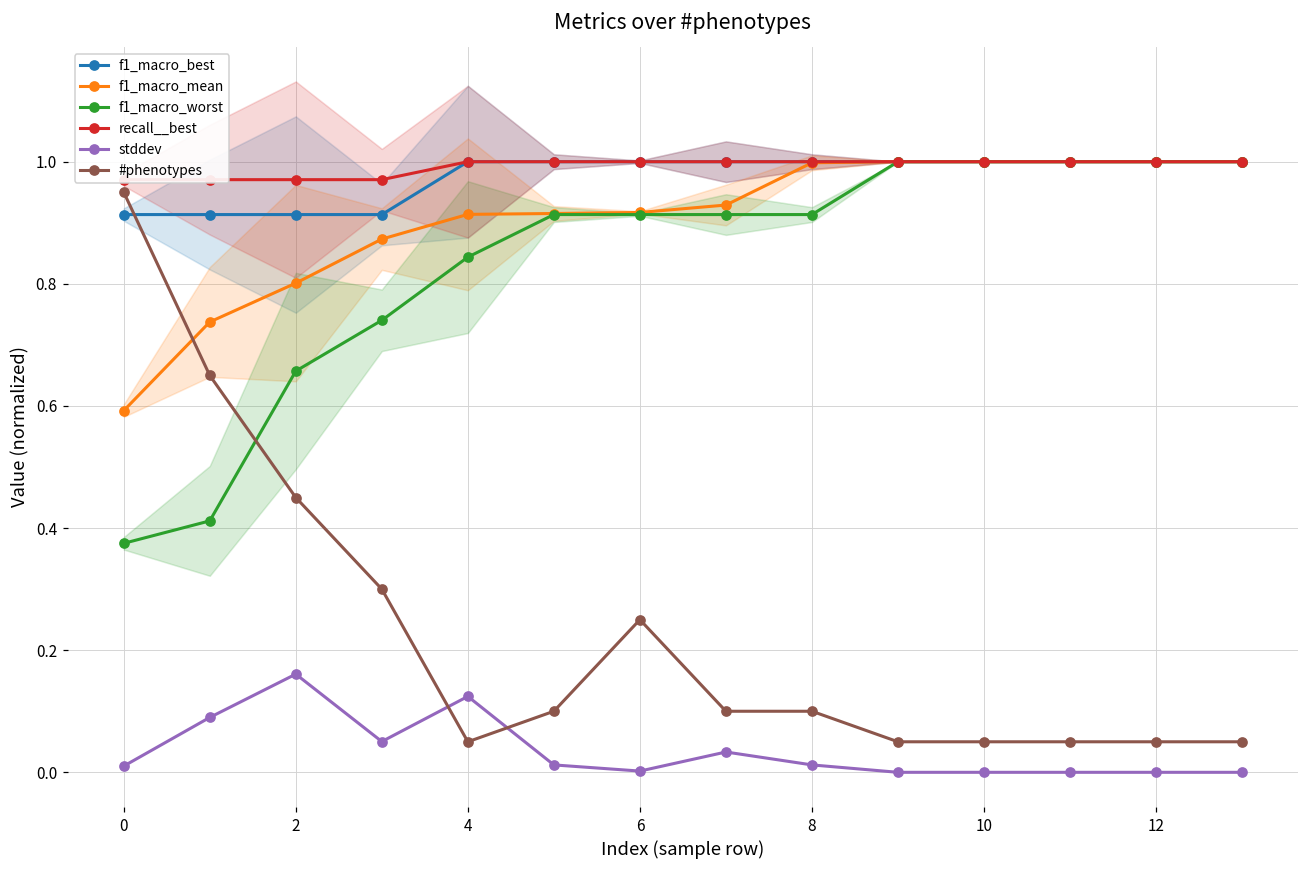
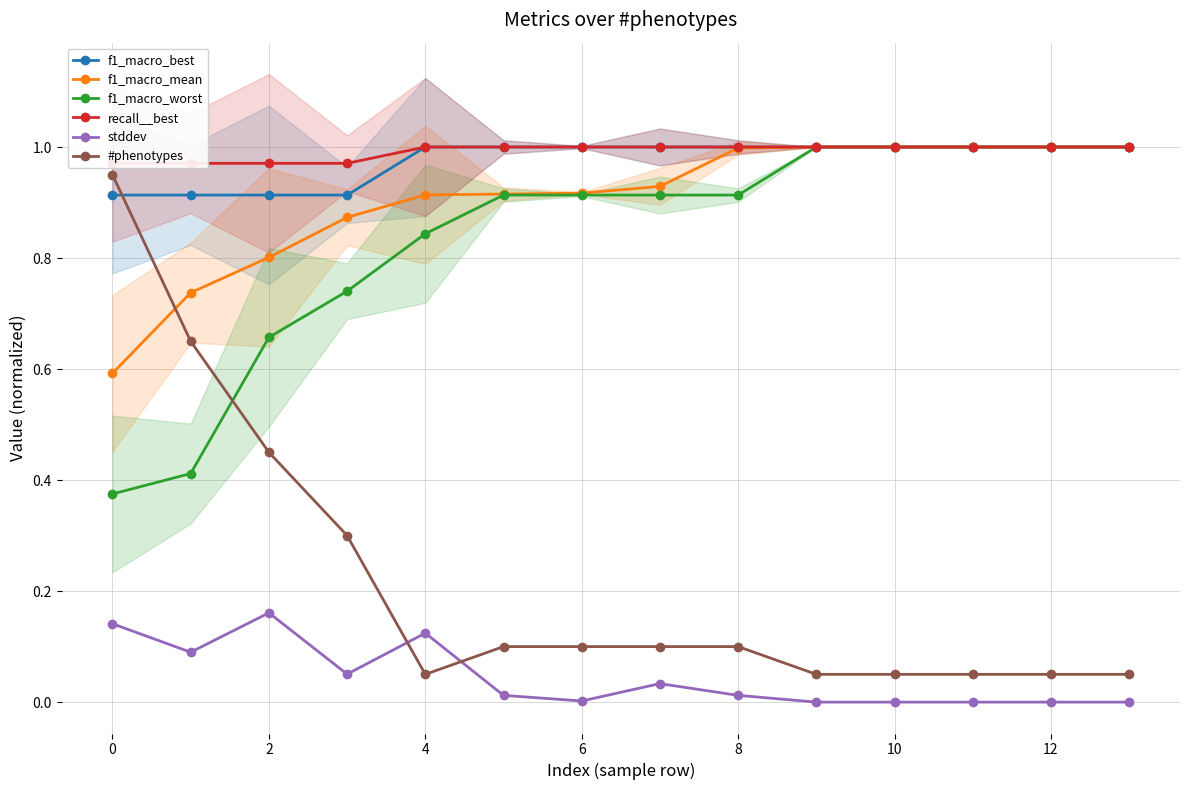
stddev, 0: 0.01 -> 0.14
#phenotypes, 6: 0.25 -> 0.10
